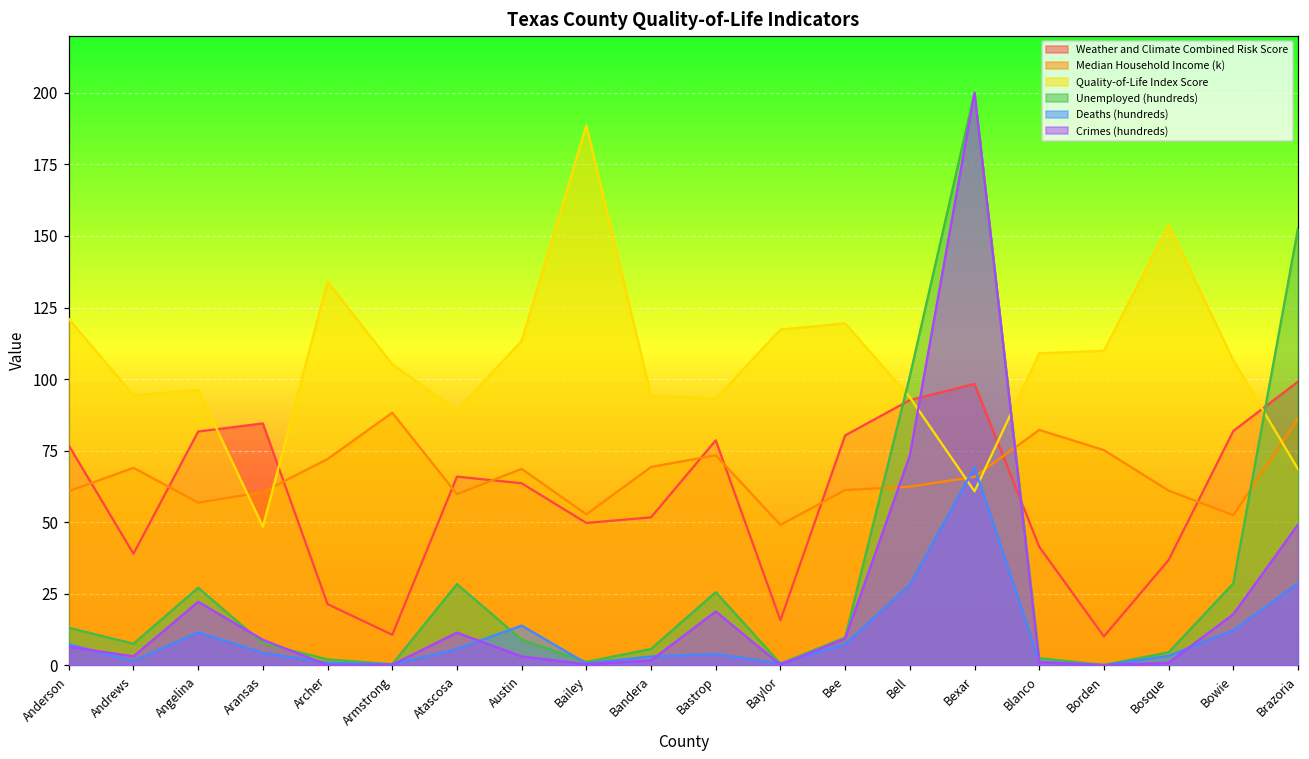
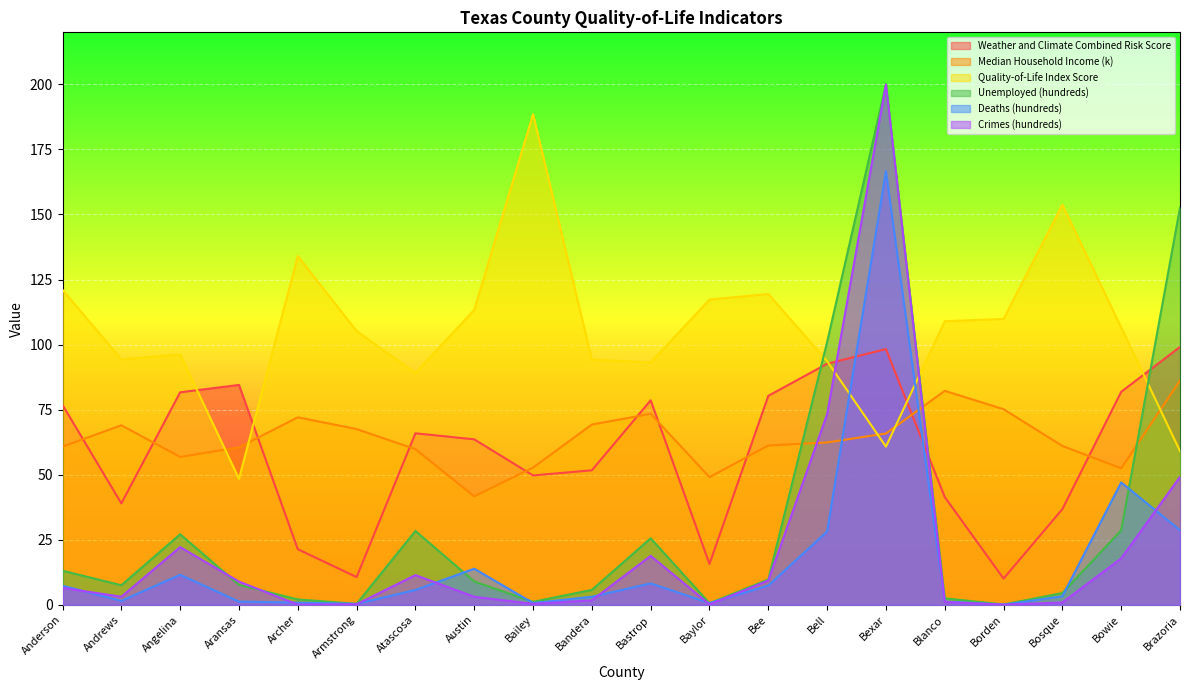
Deaths (hundreds), Aransas: 4 -> 1
Median Household Income (k), Armstrong: 88 -> 68
Median Household Income (k), Austin: 69 -> 42
Deaths (hundreds), Bastrop: 4 -> 8
Deaths (hundreds), Bexar: 69 -> 167
Deaths (hundreds), Bowie: 12 -> 47
Quality-of-Life Index Score, Brazoria: 69 -> 59
